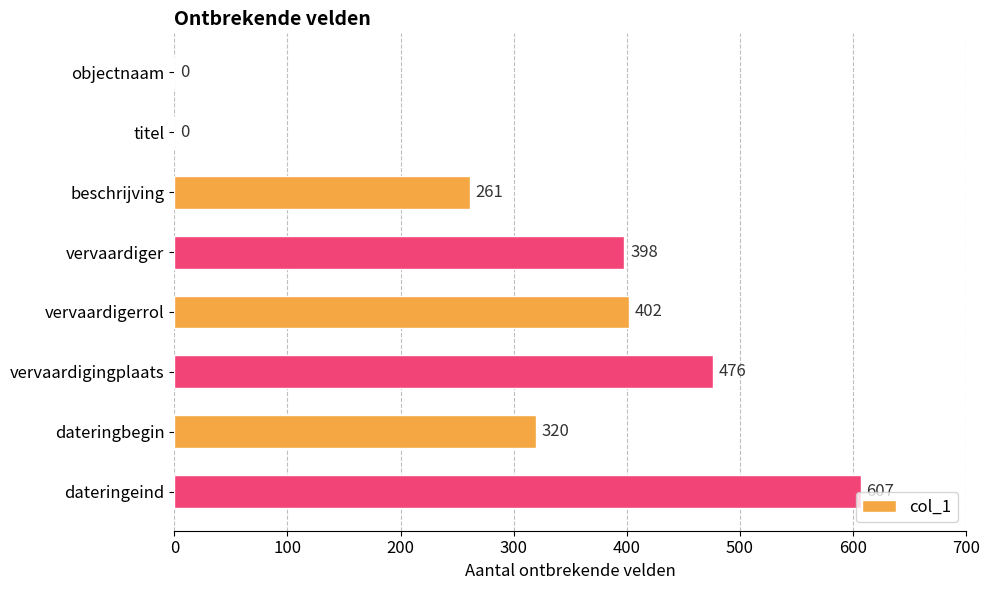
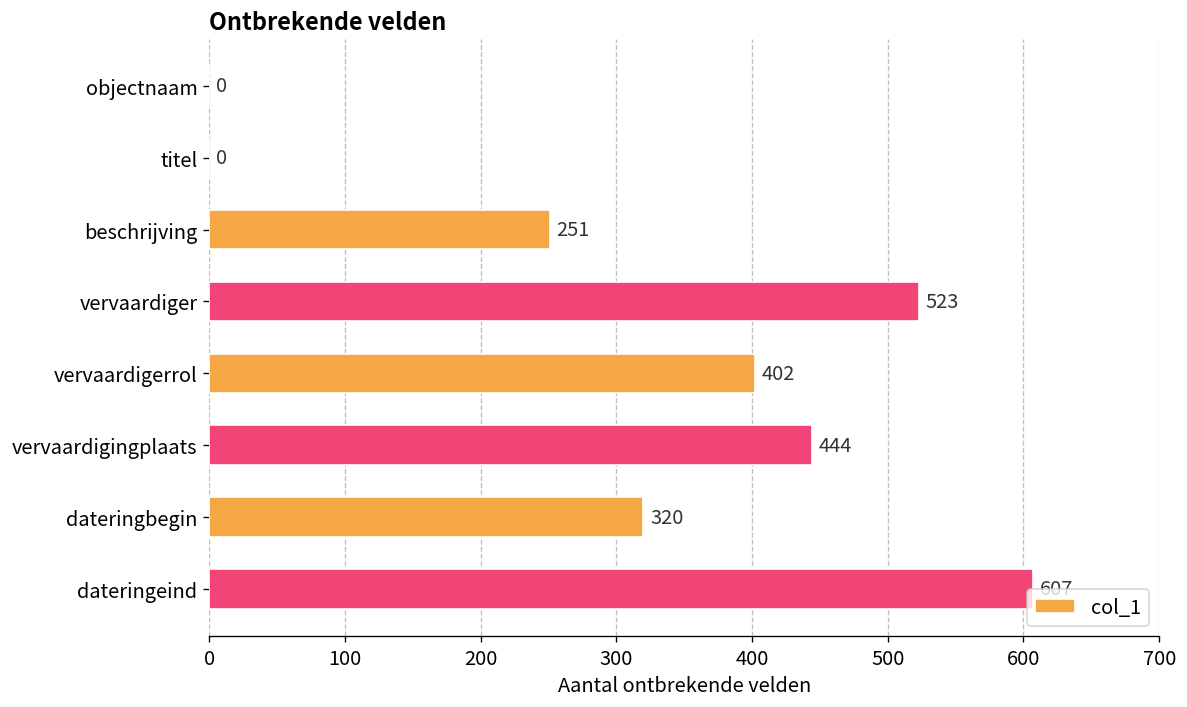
beschrijving: 261 -> 251
vervaardiger: 398 -> 523
vervaardigingplaats: 476 -> 444
